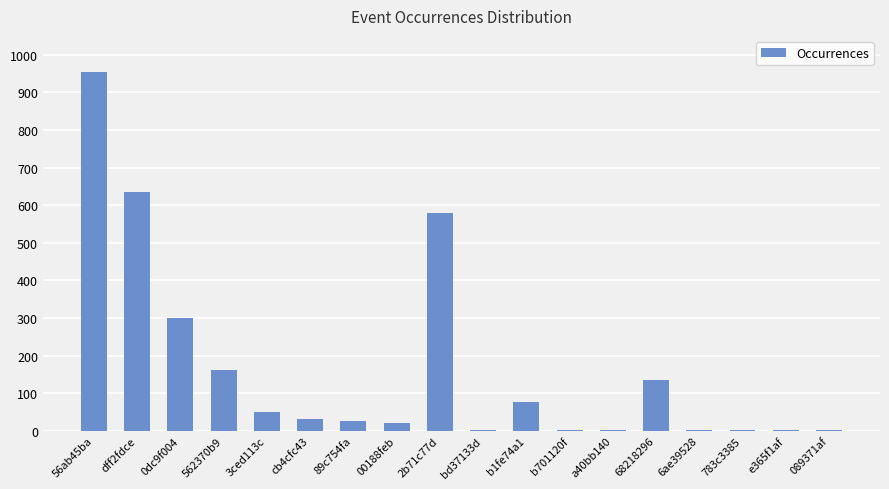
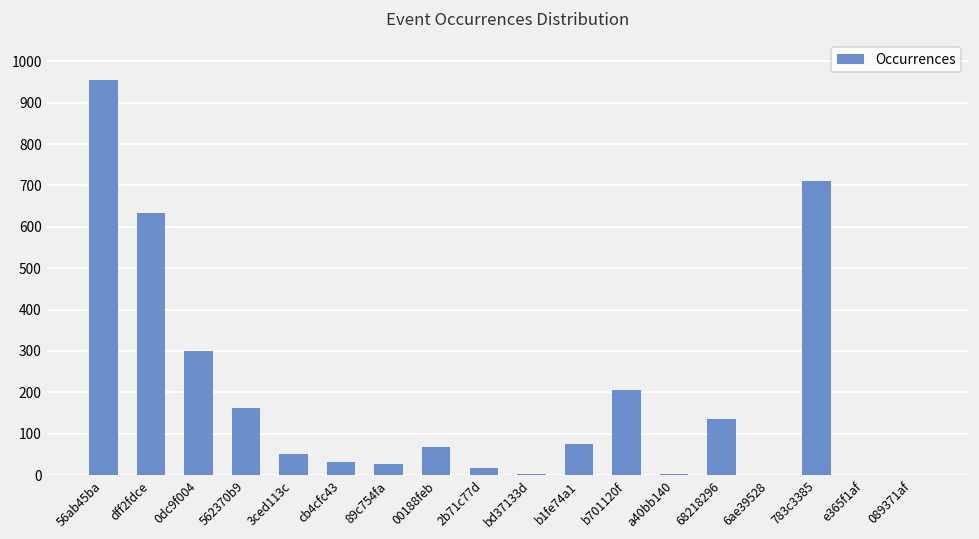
00188feb: 20 -> 70
2b71c77d: 580 -> 20
b701120f: 0 -> 210
783c3385: 0 -> 710
